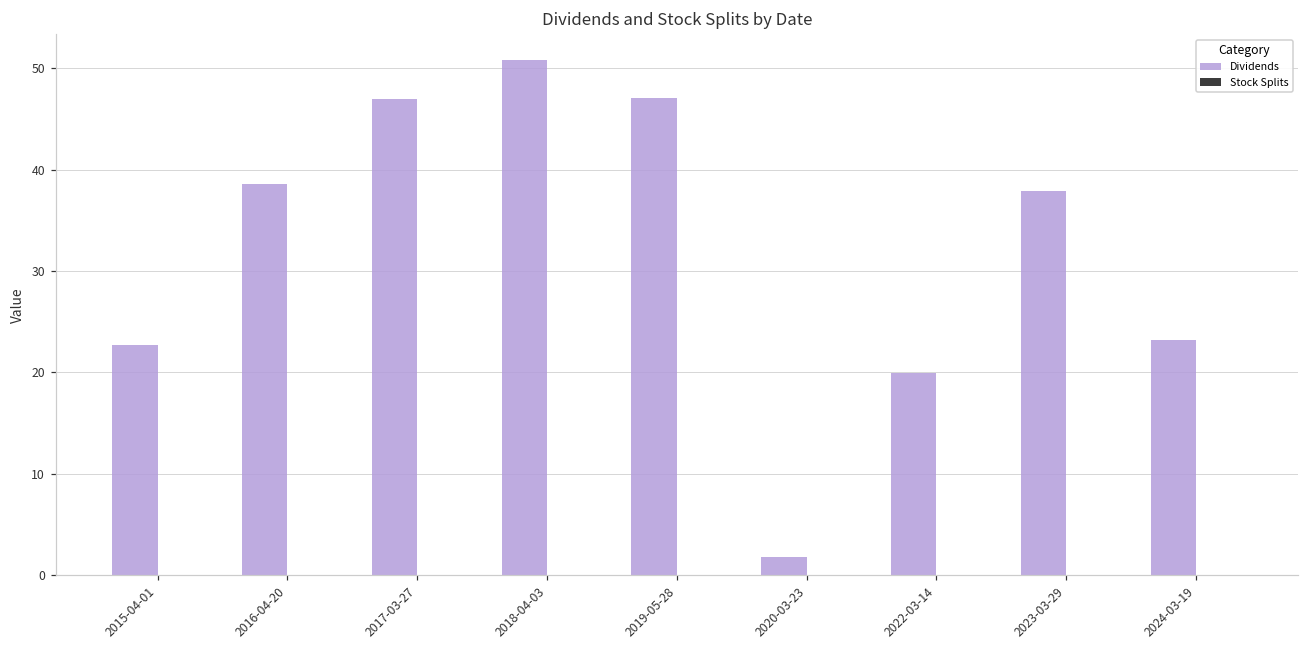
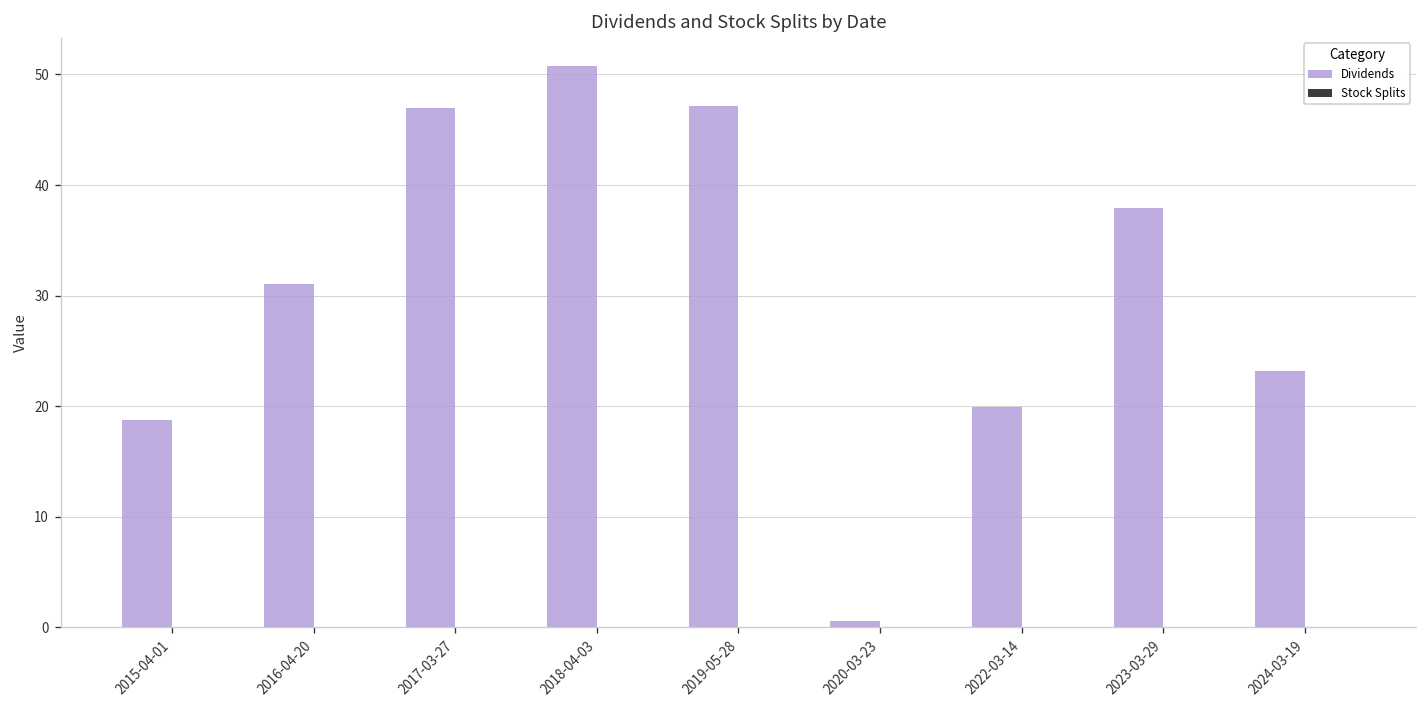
Dividends, 2015-04-01: 23 -> 19
Dividends, 2016-04-20: 39 -> 31
Dividends, 2020-03-23: 2 -> 1
